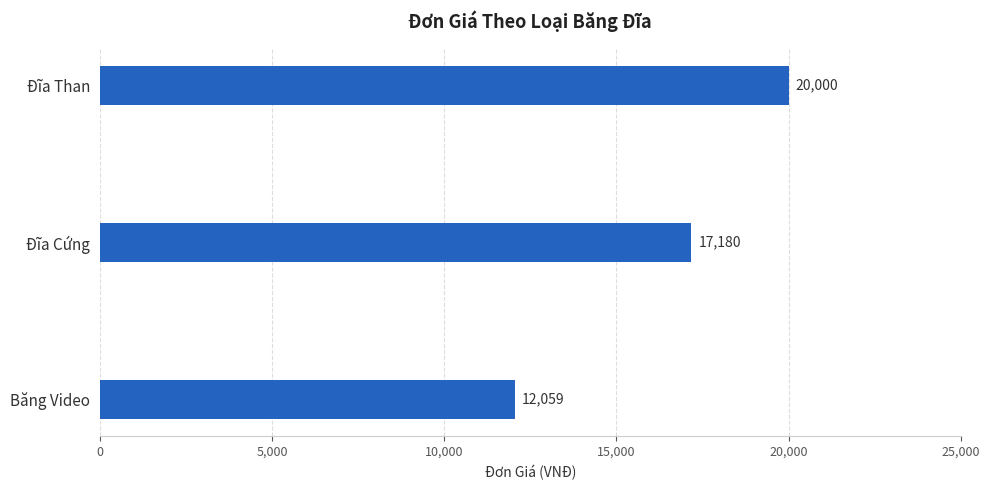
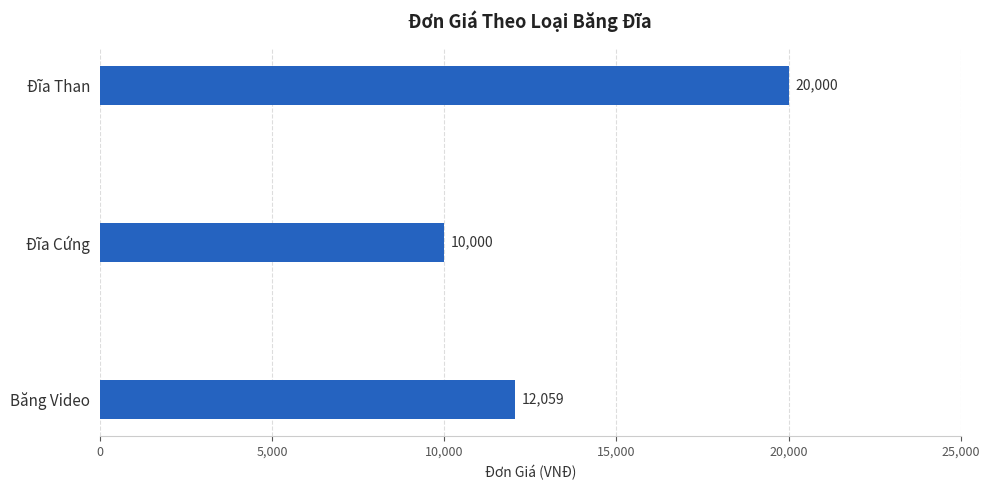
Đĩa Cứng: 17,180 -> 10,000
